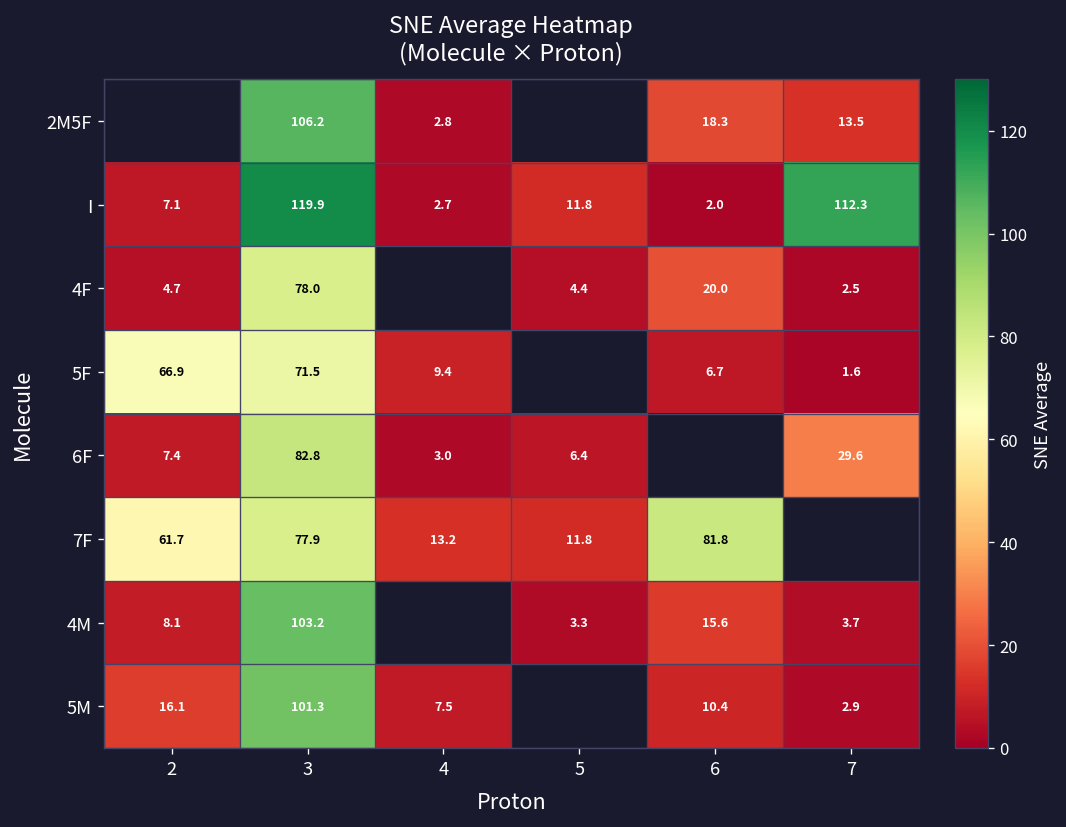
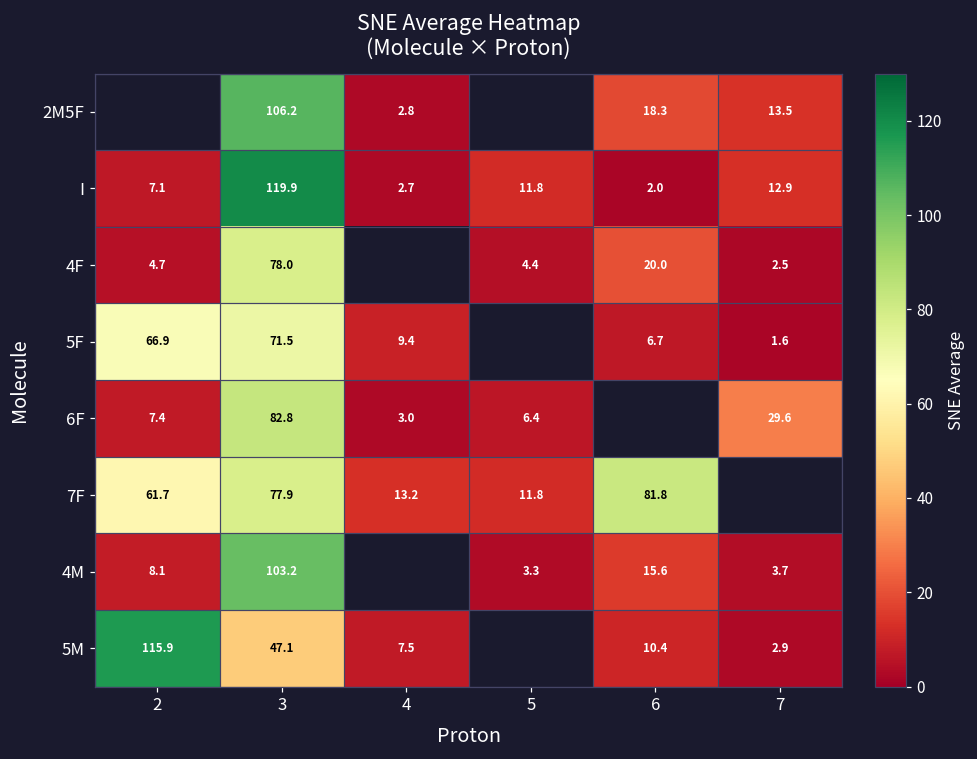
I, 7: 112.3 -> 12.9
5M, 2: 16.1 -> 115.9
5M, 3: 101.3 -> 47.1
